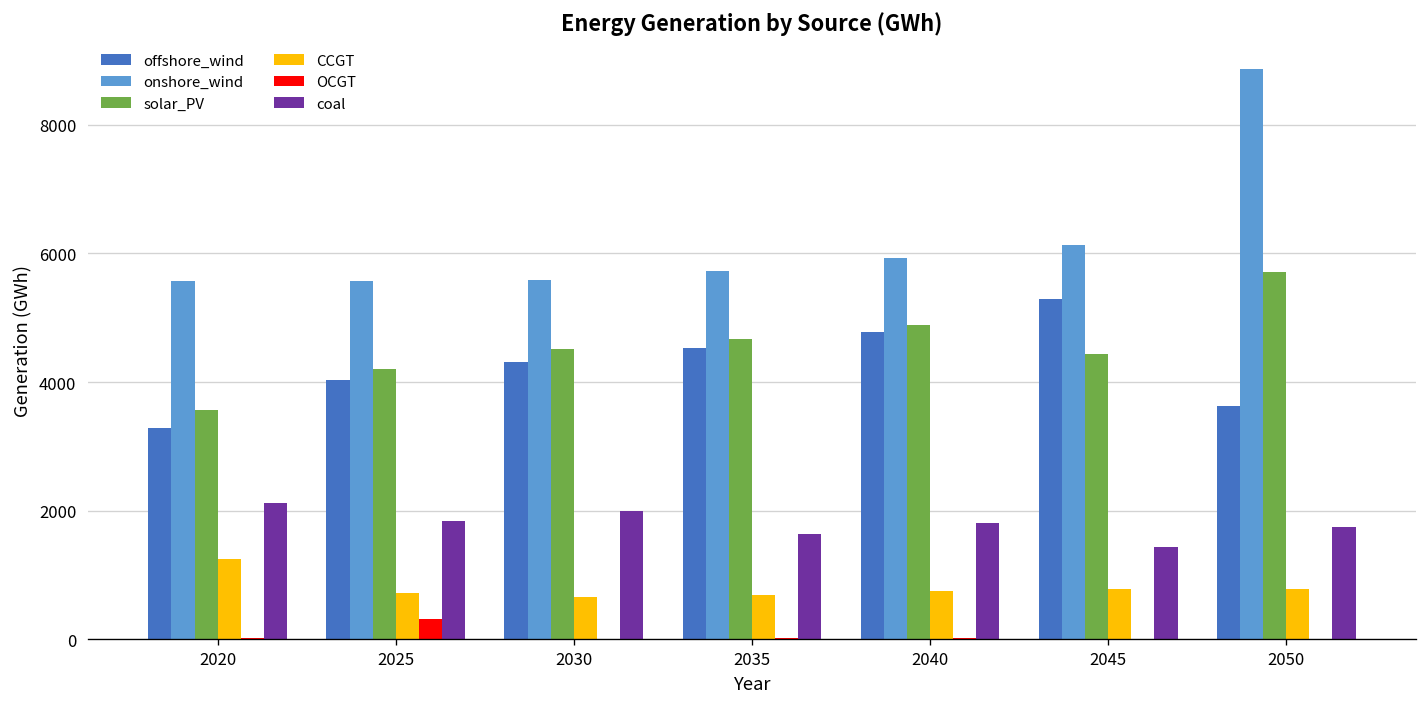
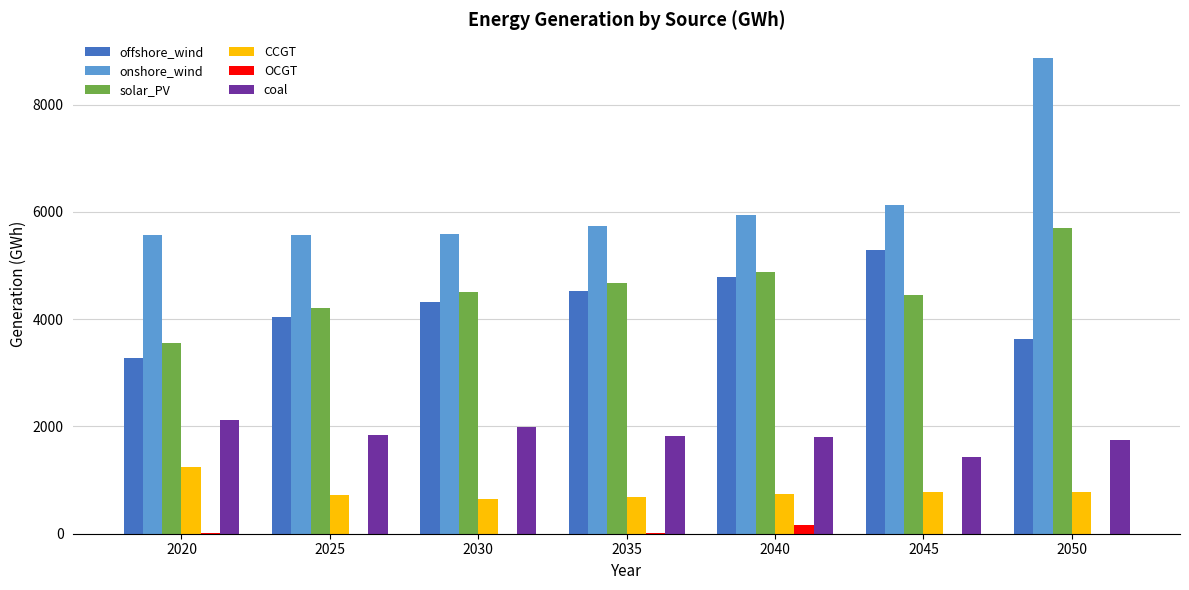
OCGT, 2025: 300 -> 0
coal, 2035: 1600 -> 1800
OCGT, 2040: 0 -> 200
